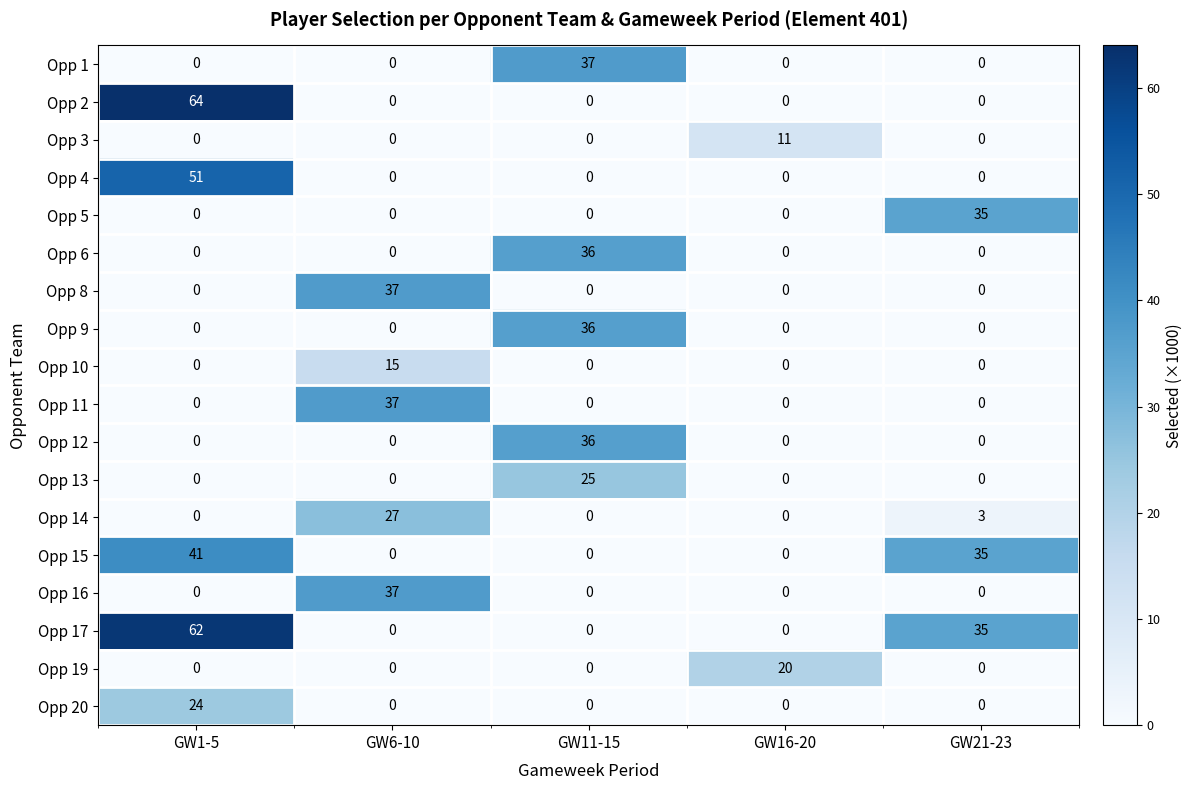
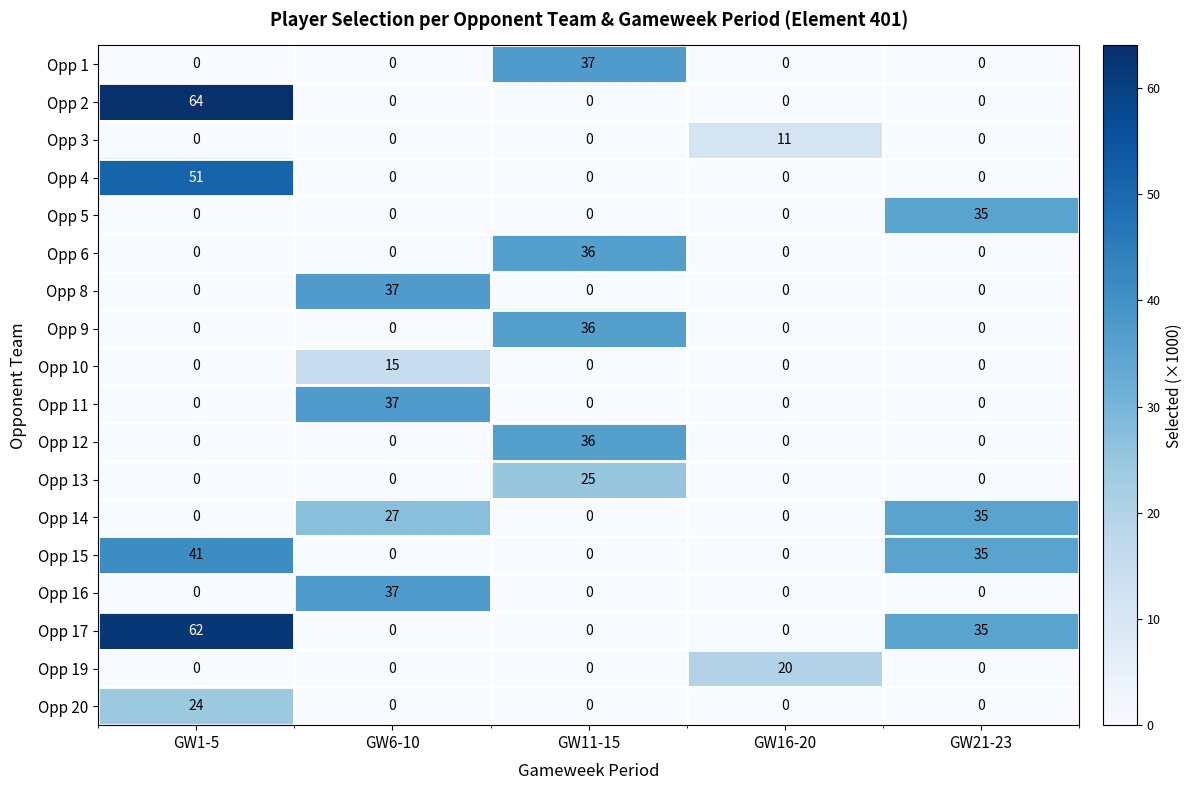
Opp 14, GW21-23: 3 -> 35
